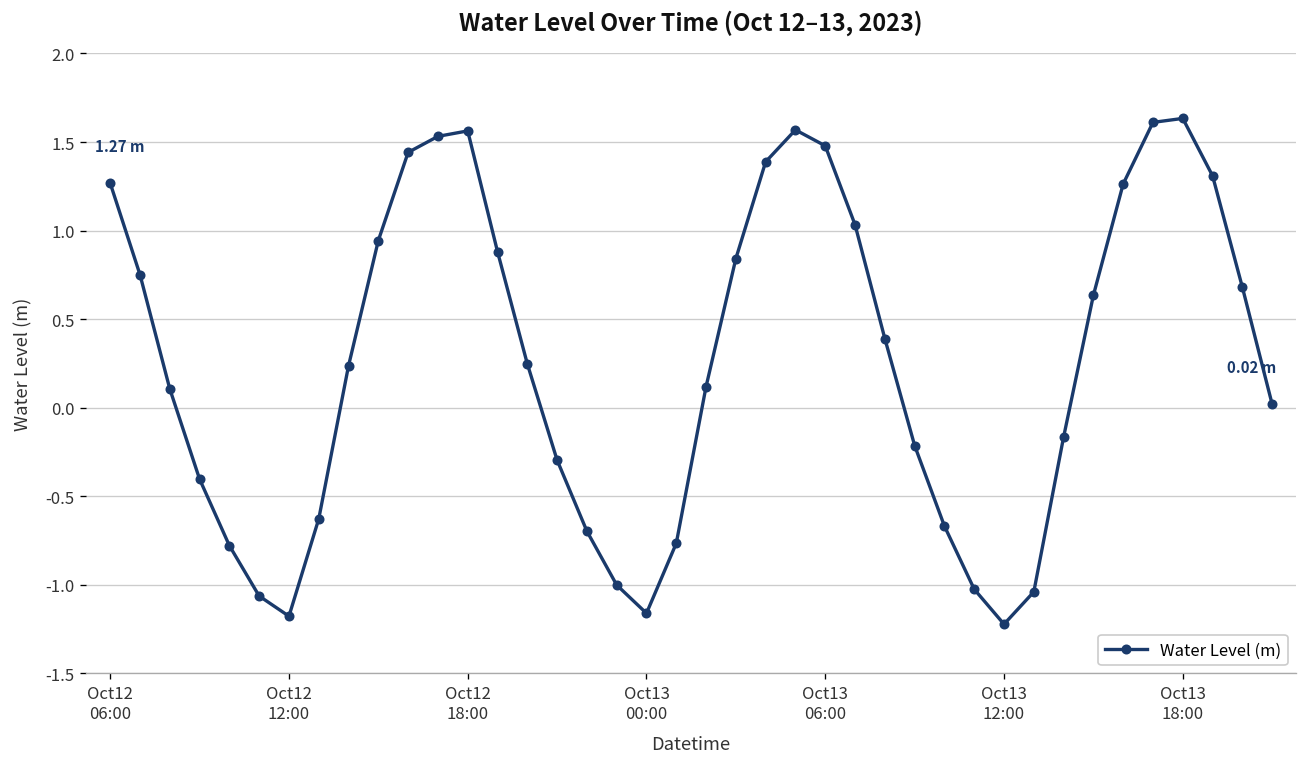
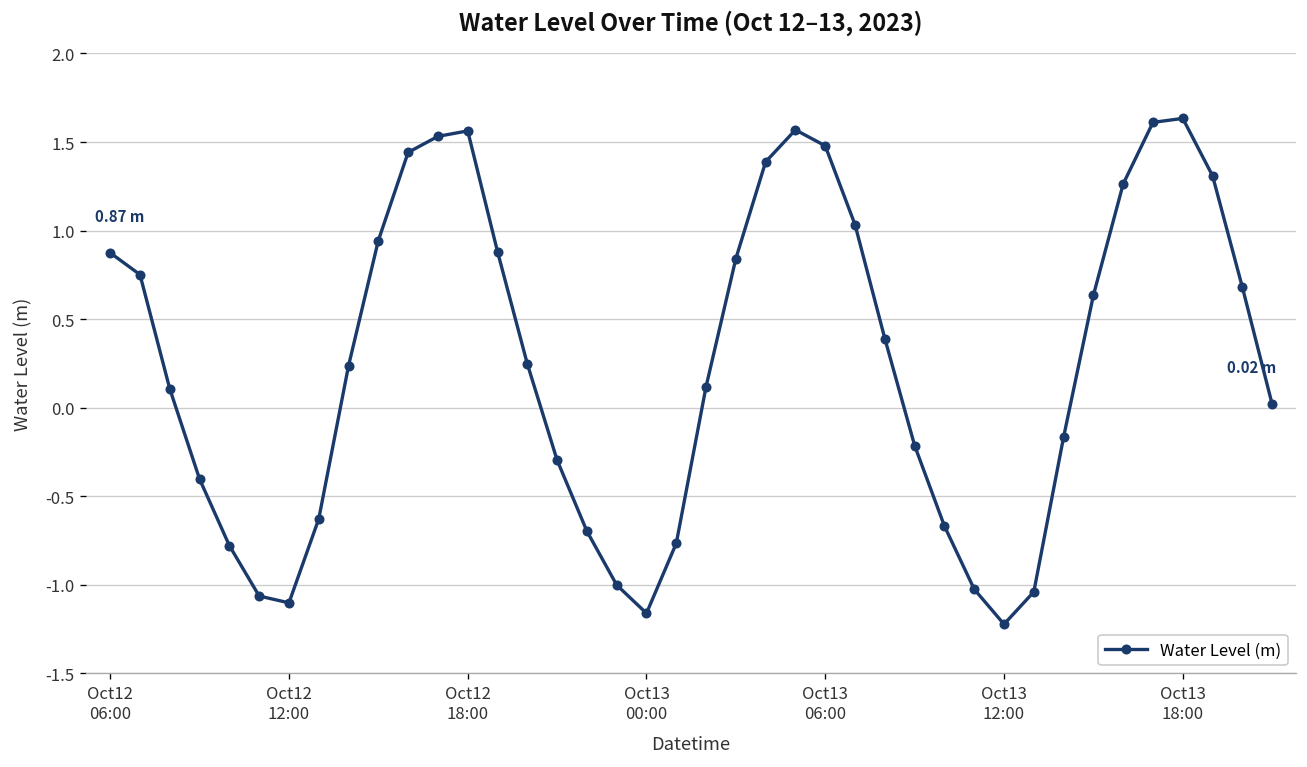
Oct12 06:00: 1.27 -> 0.87
Oct12 12:00: -1.18 -> -1.10
